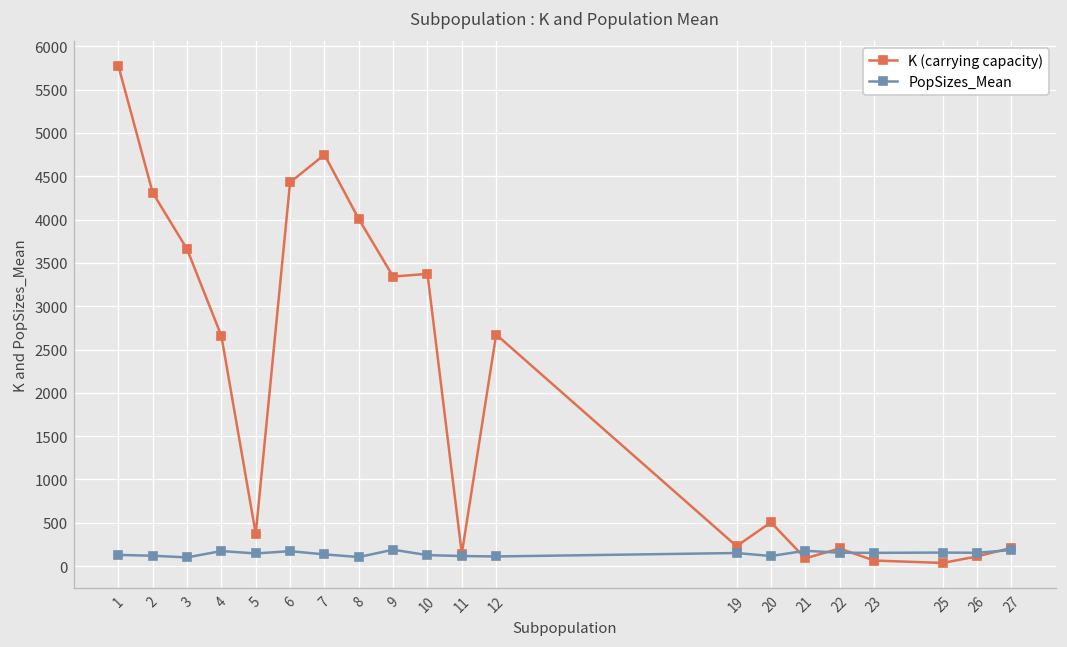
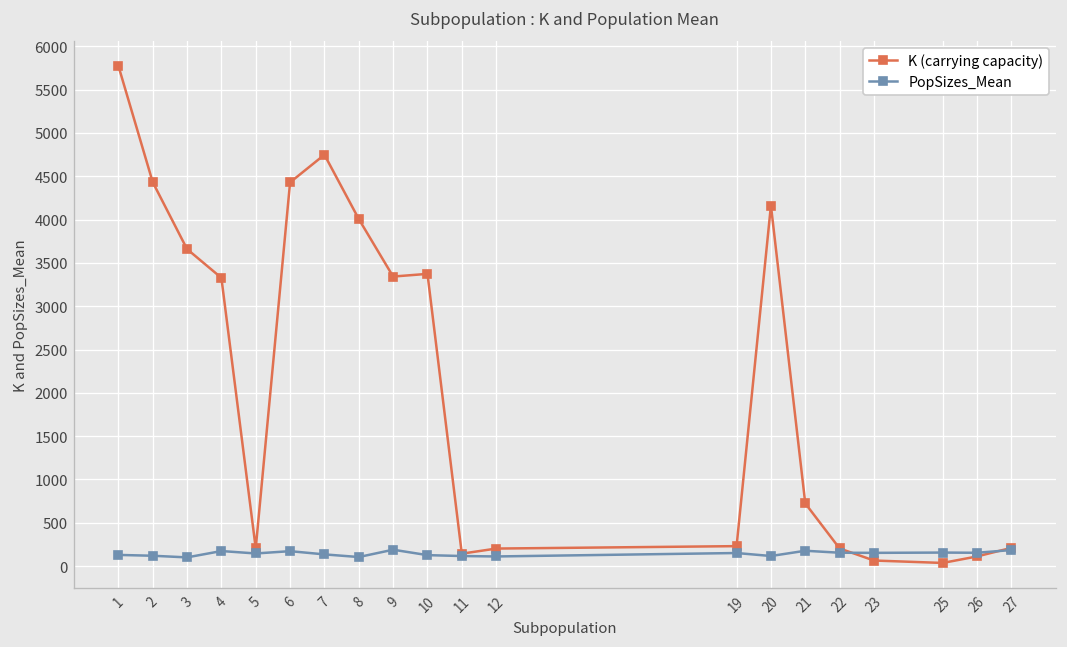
K (carrying capacity), 2: 4300 -> 4400
K (carrying capacity), 4: 2700 -> 3300
K (carrying capacity), 5: 400 -> 200
K (carrying capacity), 12: 2700 -> 200
K (carrying capacity), 20: 500 -> 4200
K (carrying capacity), 21: 100 -> 700
